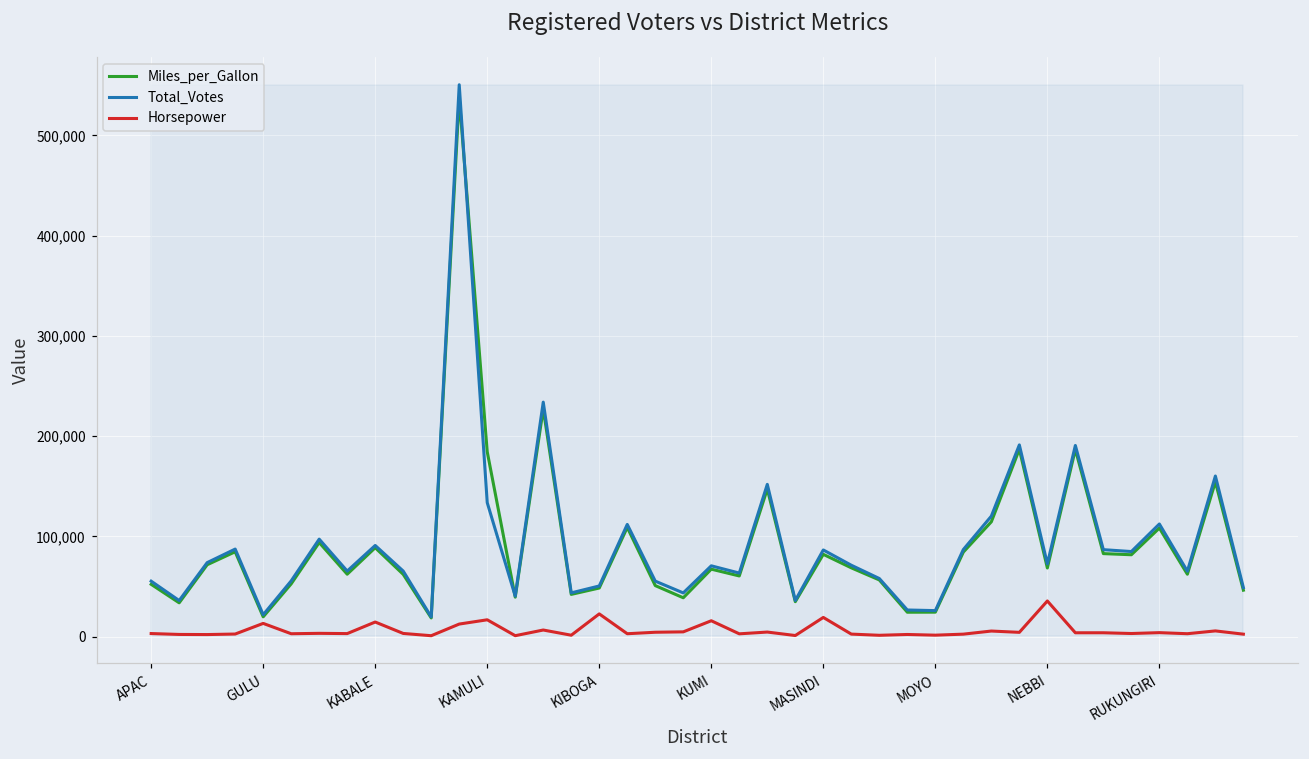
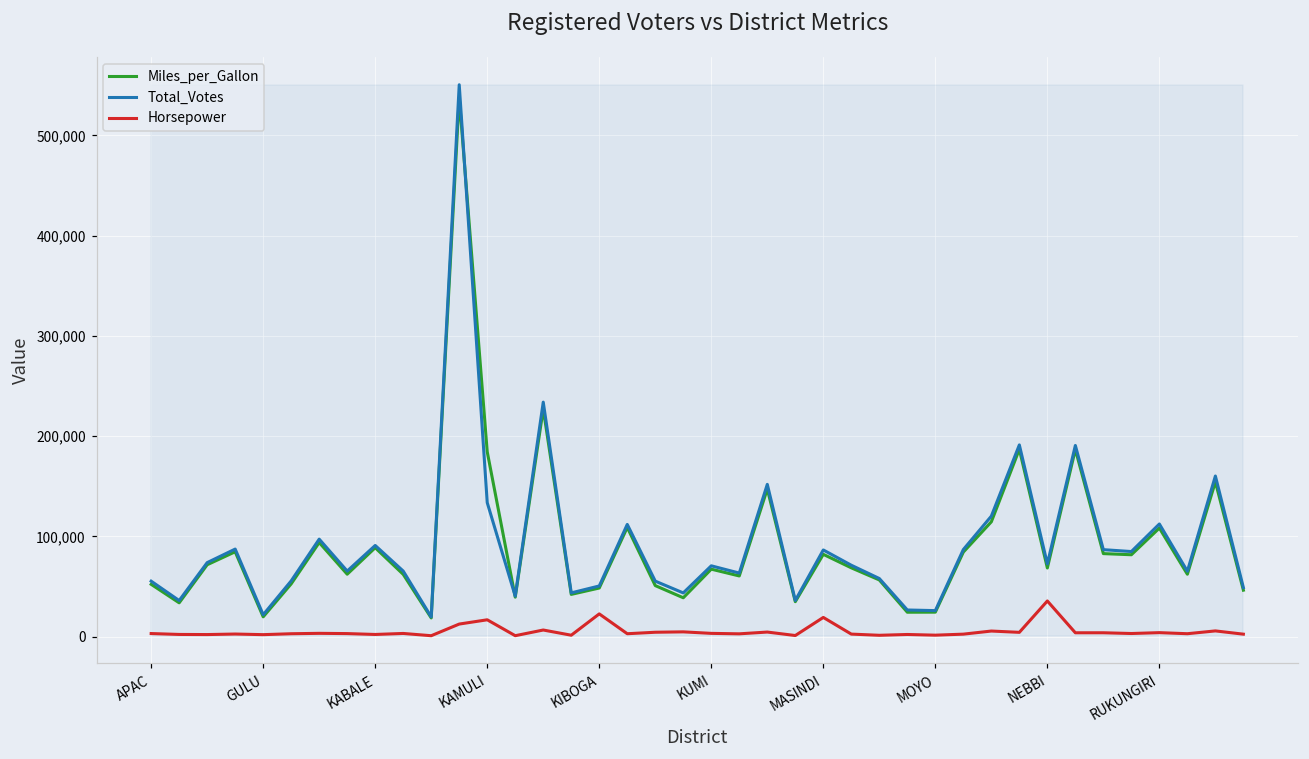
Horsepower, GULU: 10,000 -> 0
Horsepower, KABALE: 10,000 -> 0
Horsepower, KUMI: 20,000 -> 0
